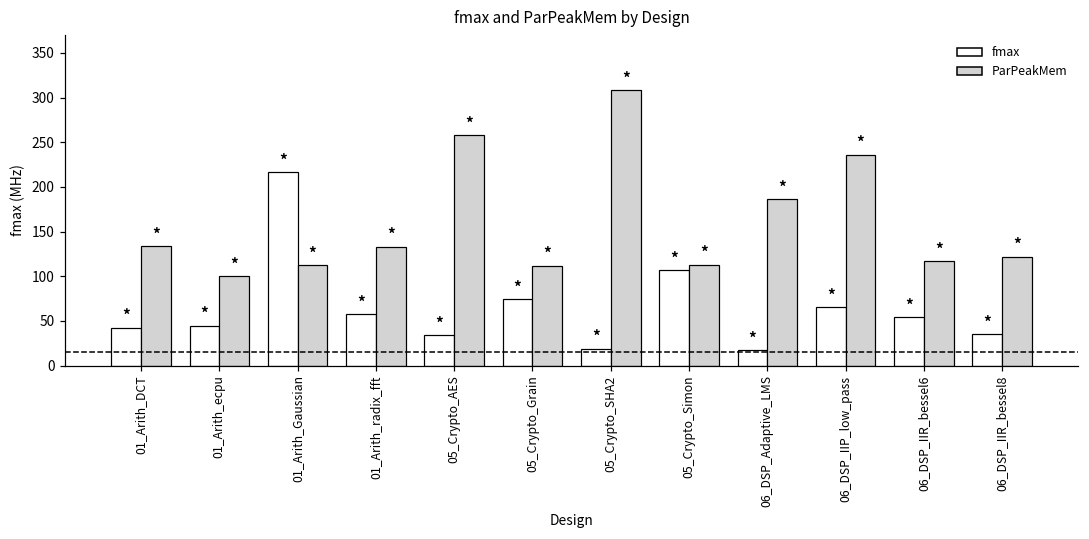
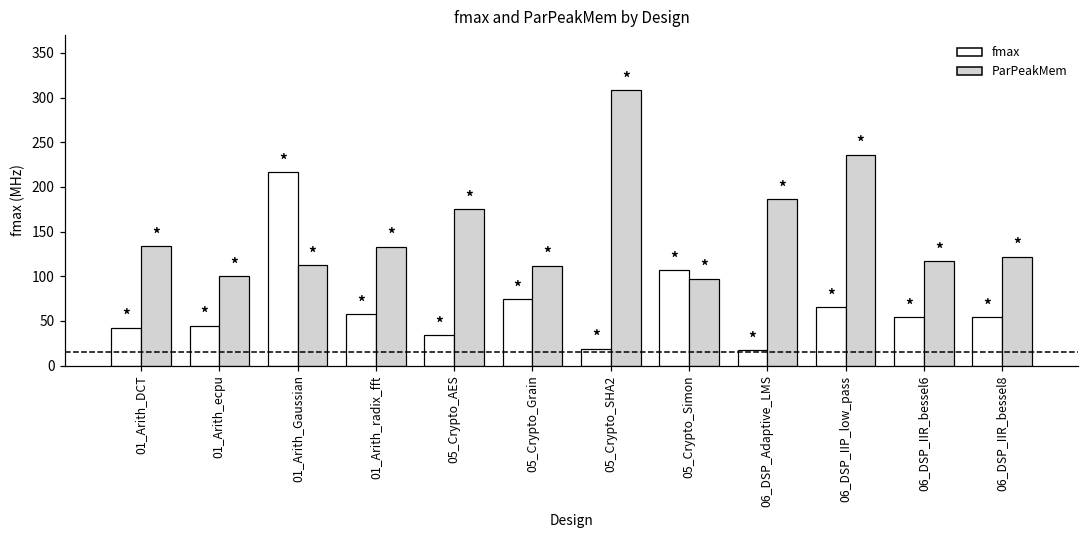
ParPeakMem, 05_Crypto_AES: 260 -> 170
ParPeakMem, 05_Crypto_Simon: 110 -> 100
fmax, 06_DSP_IIR_bessel8: 30 -> 50
